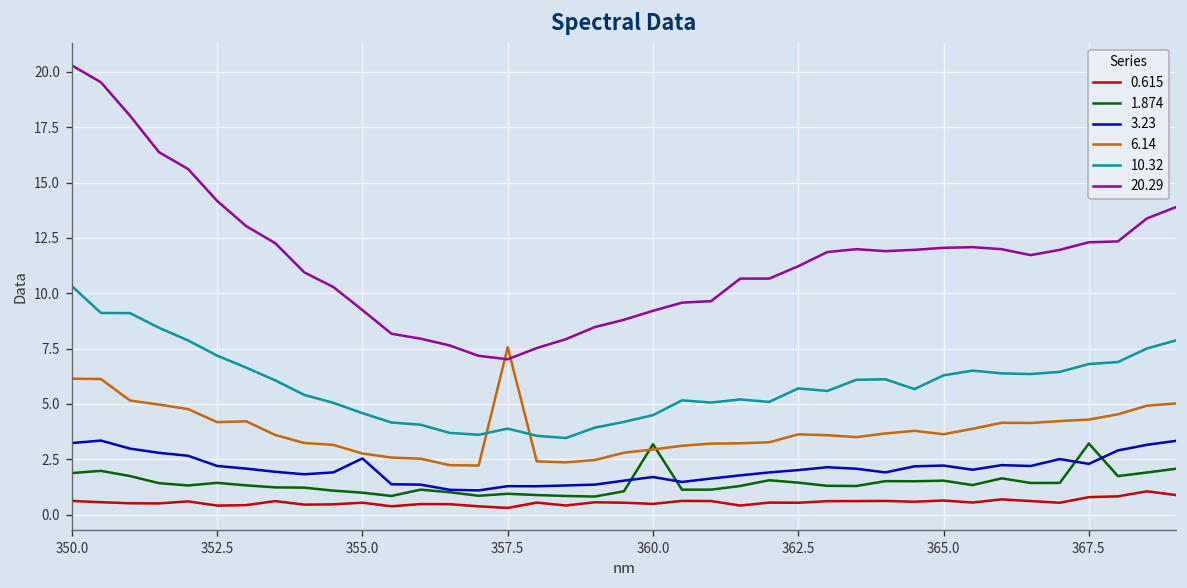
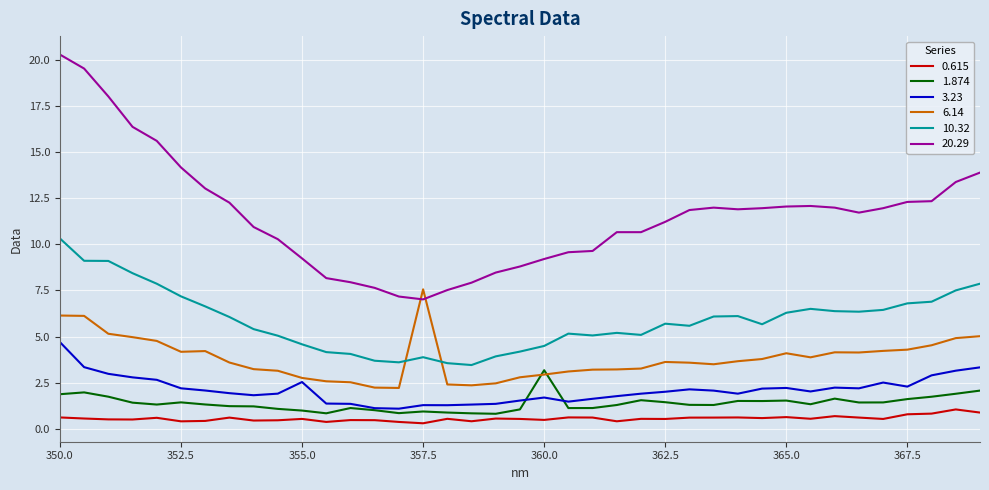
3.23, 350.0: 3.2 -> 4.7
6.14, 365.0: 3.6 -> 4.1
1.874, 367.5: 3.2 -> 1.6
